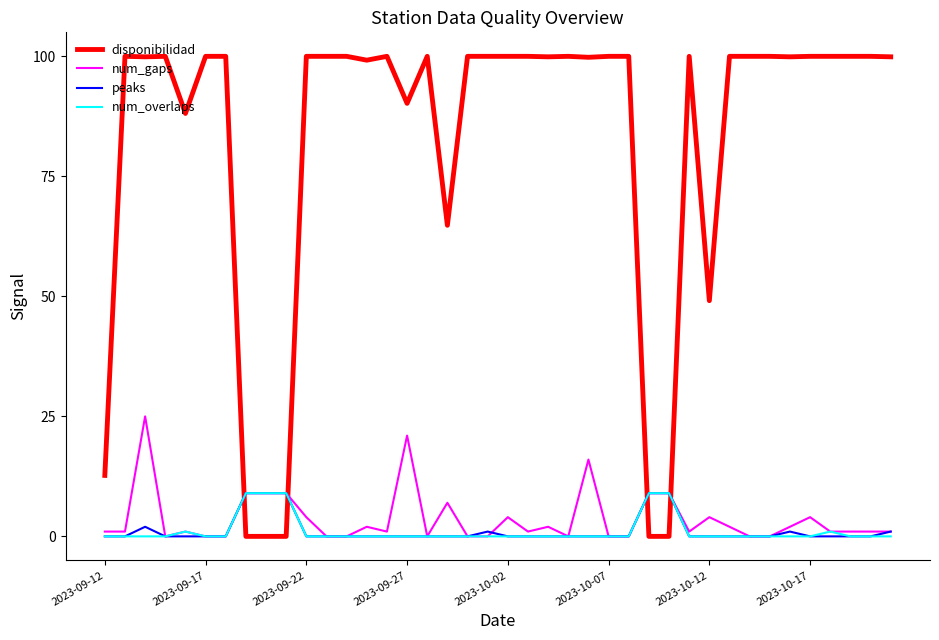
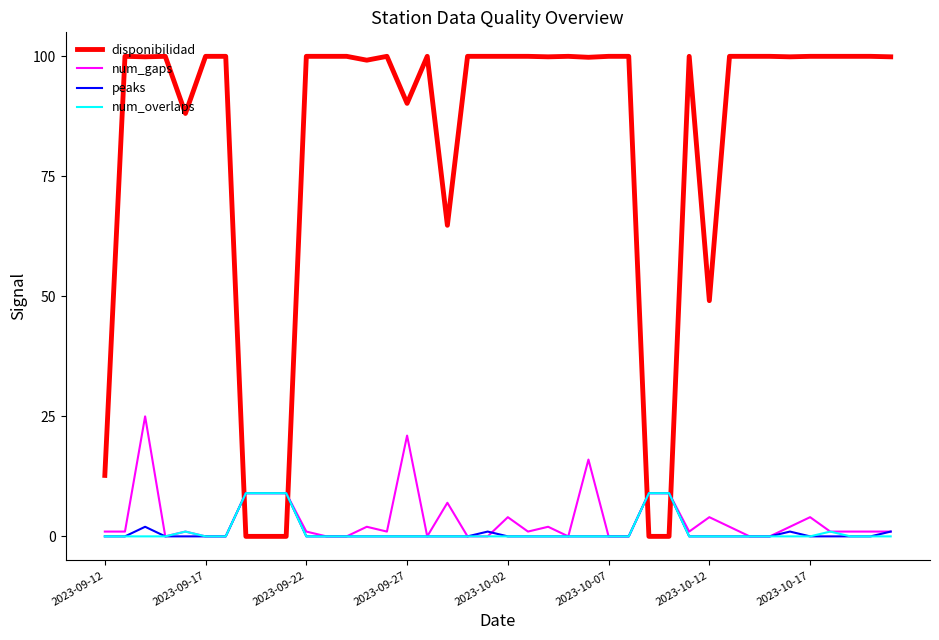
num_gaps, 2023-09-22: 4 -> 1
